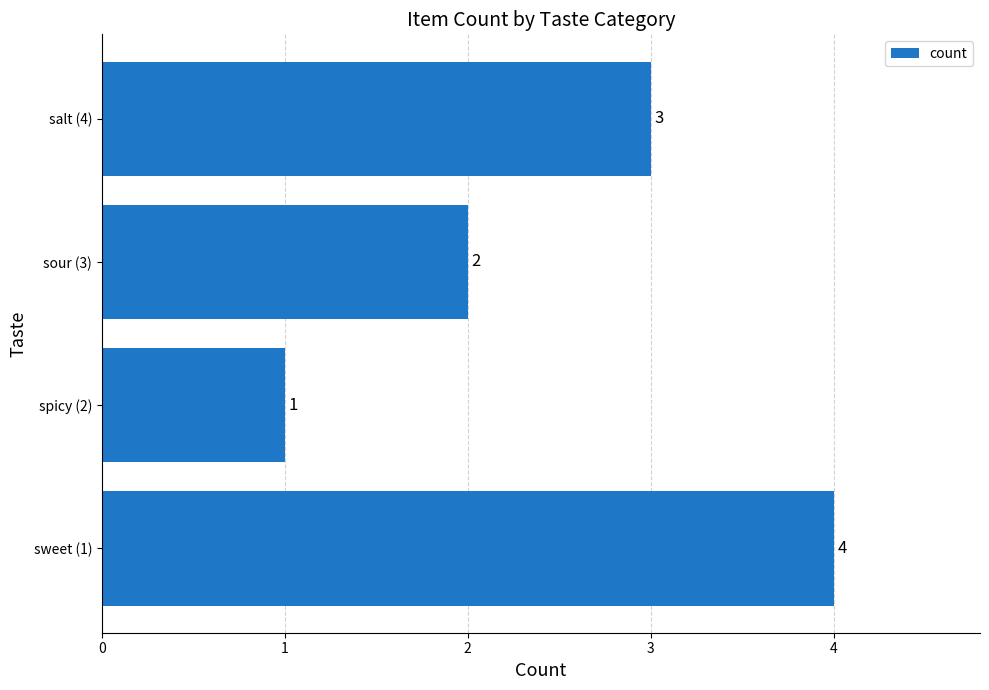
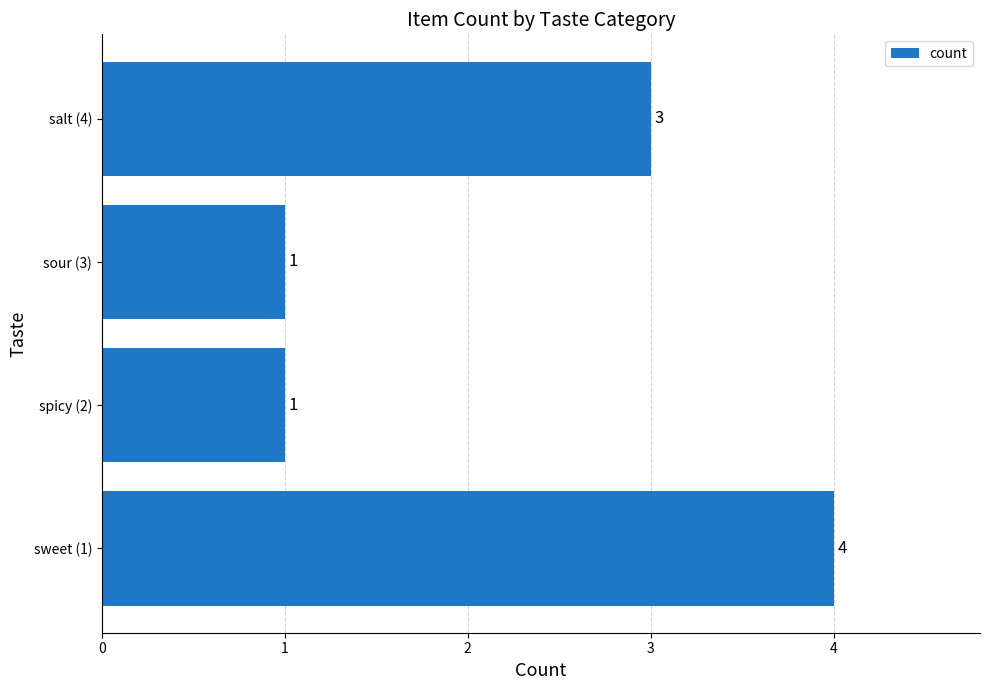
sour (3): 2 -> 1
